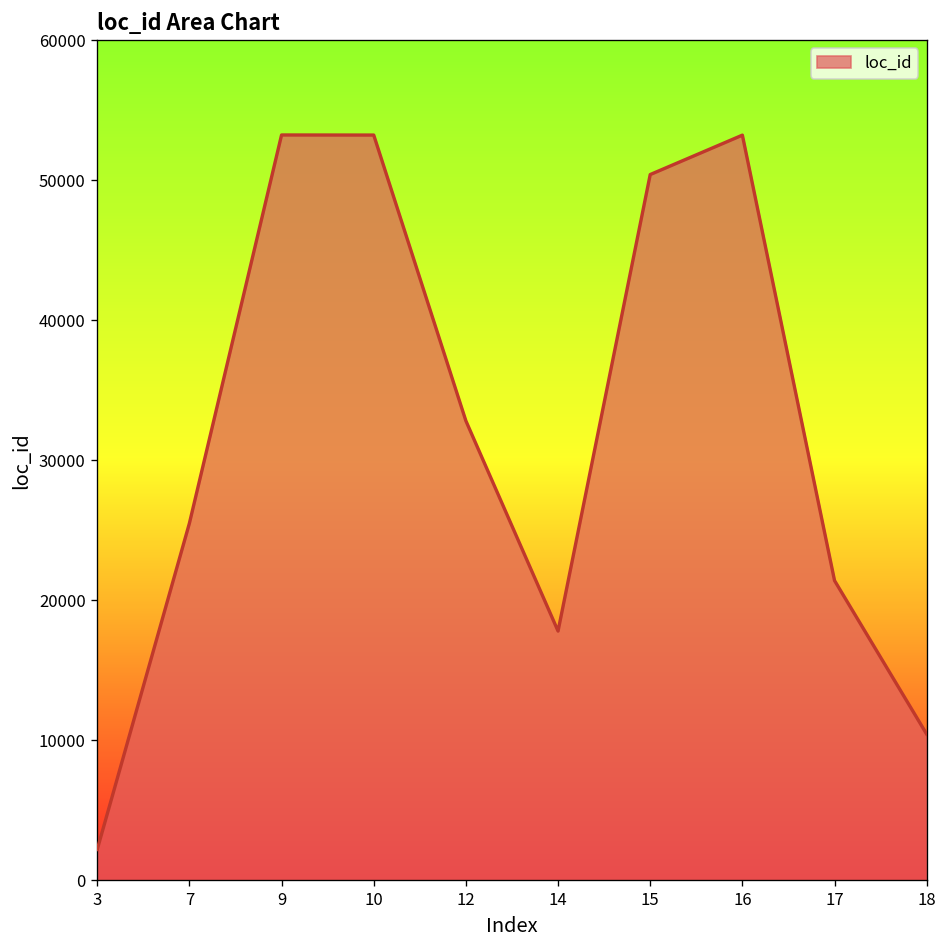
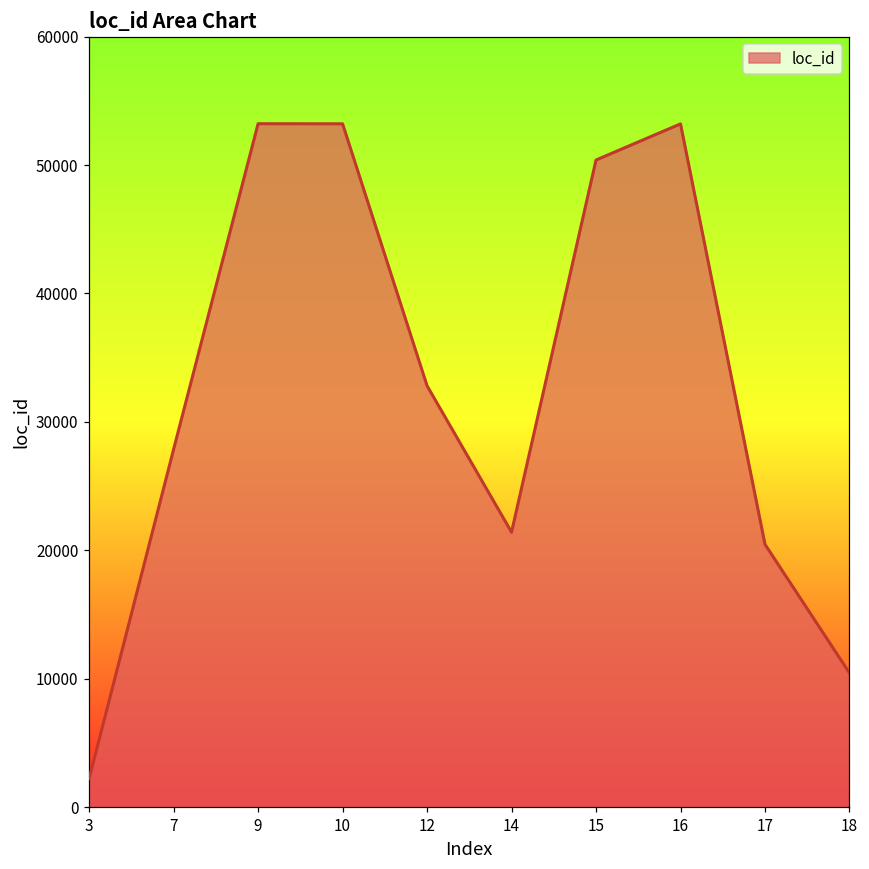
7: 25500 -> 27900
14: 17800 -> 21400
17: 21400 -> 20500
